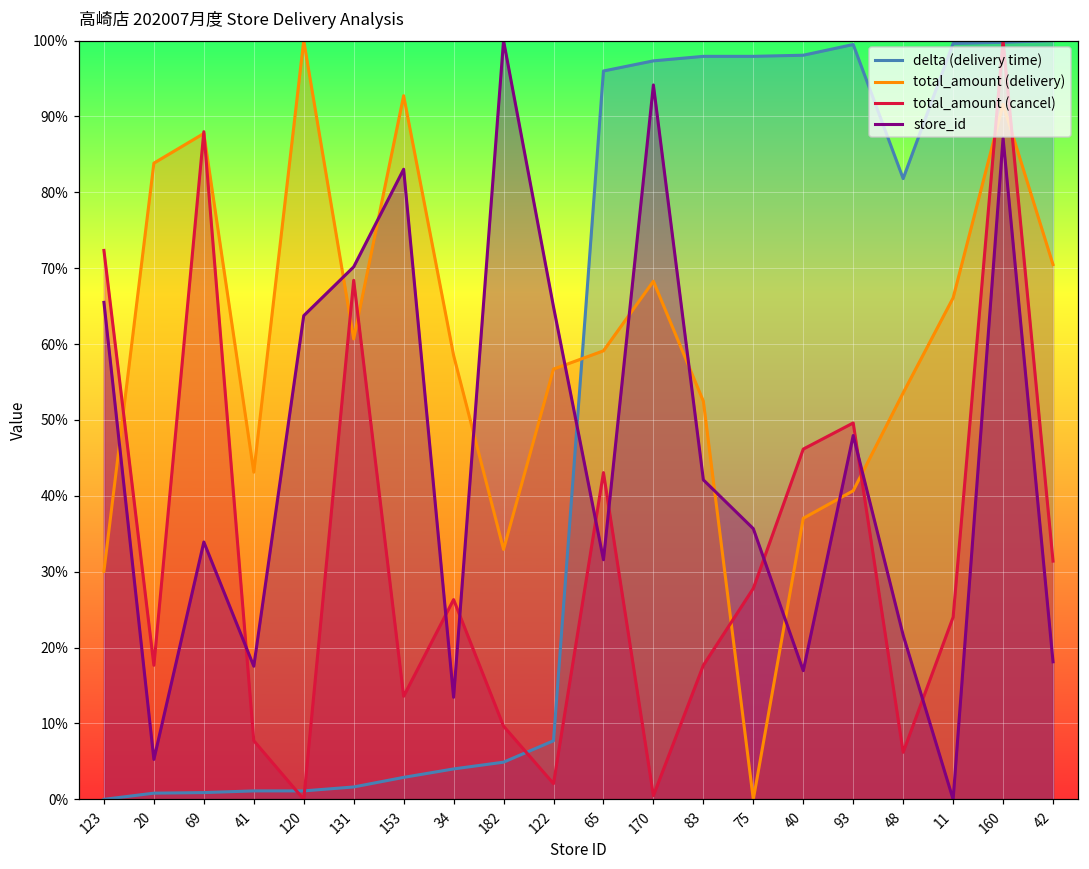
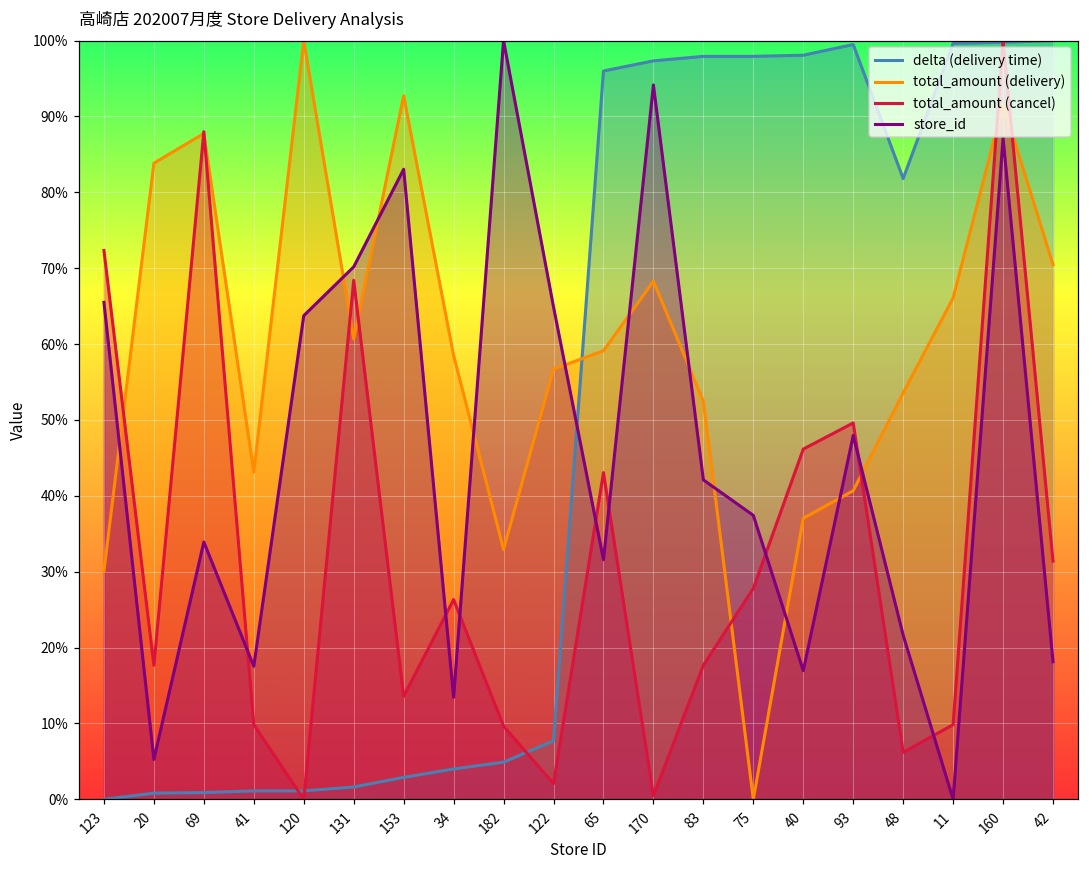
total_amount (cancel), 41: 8% -> 10%
store_id, 75: 36% -> 37%
total_amount (cancel), 11: 24% -> 10%
